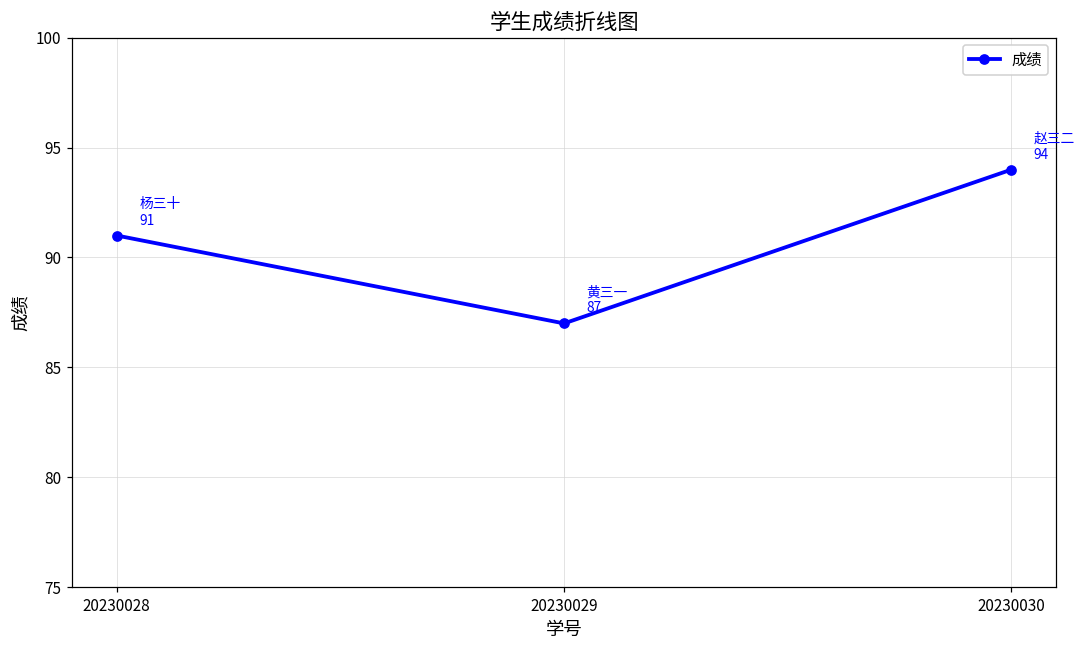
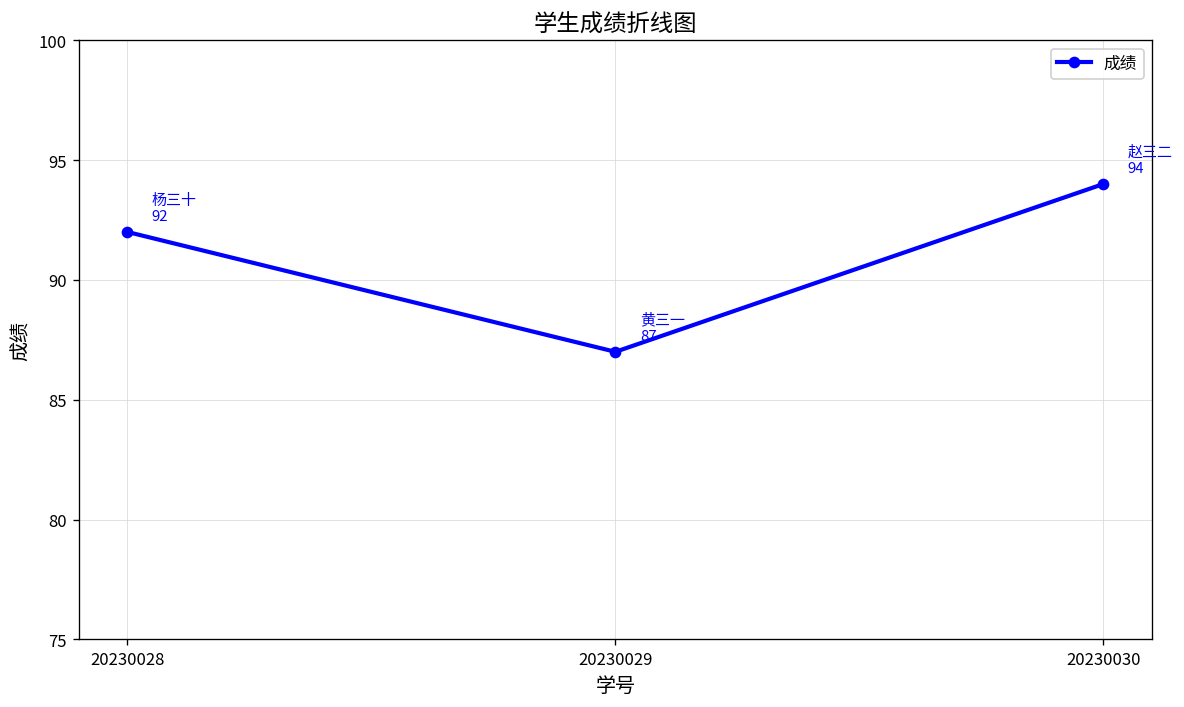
20230028: 91 -> 92
